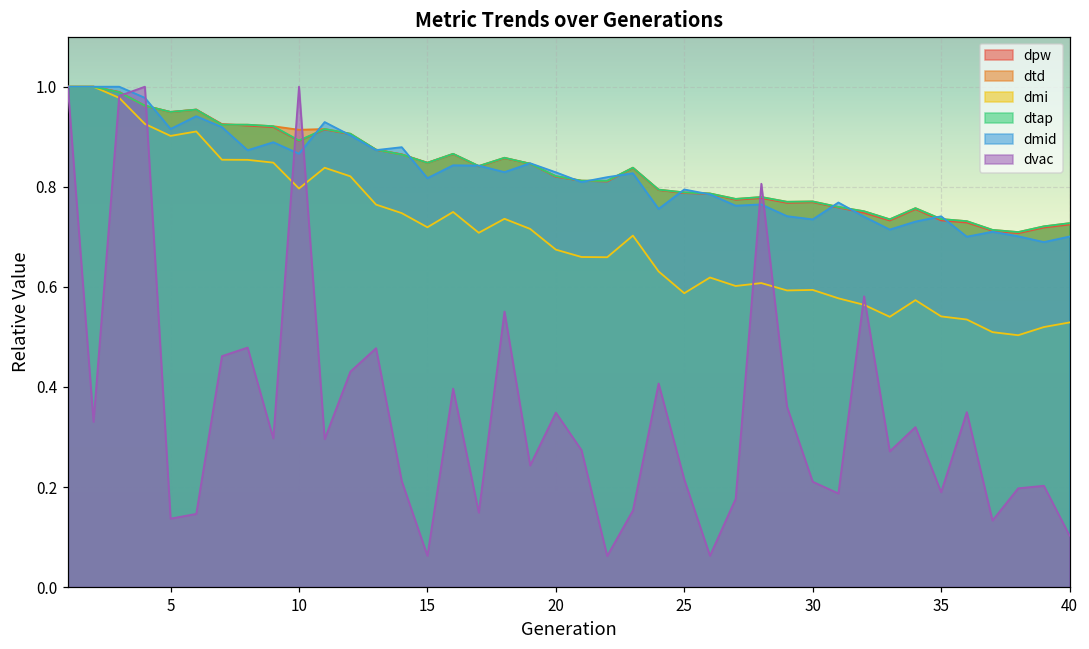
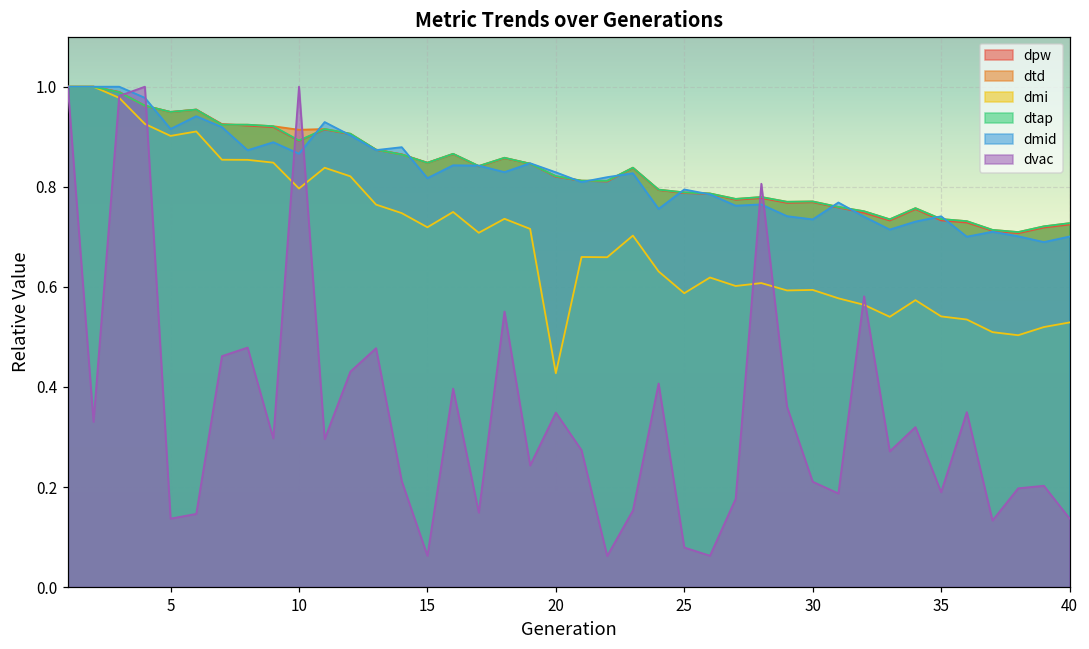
dmi, 20: 0.67 -> 0.43
dvac, 25: 0.22 -> 0.08
dvac, 40: 0.10 -> 0.14
